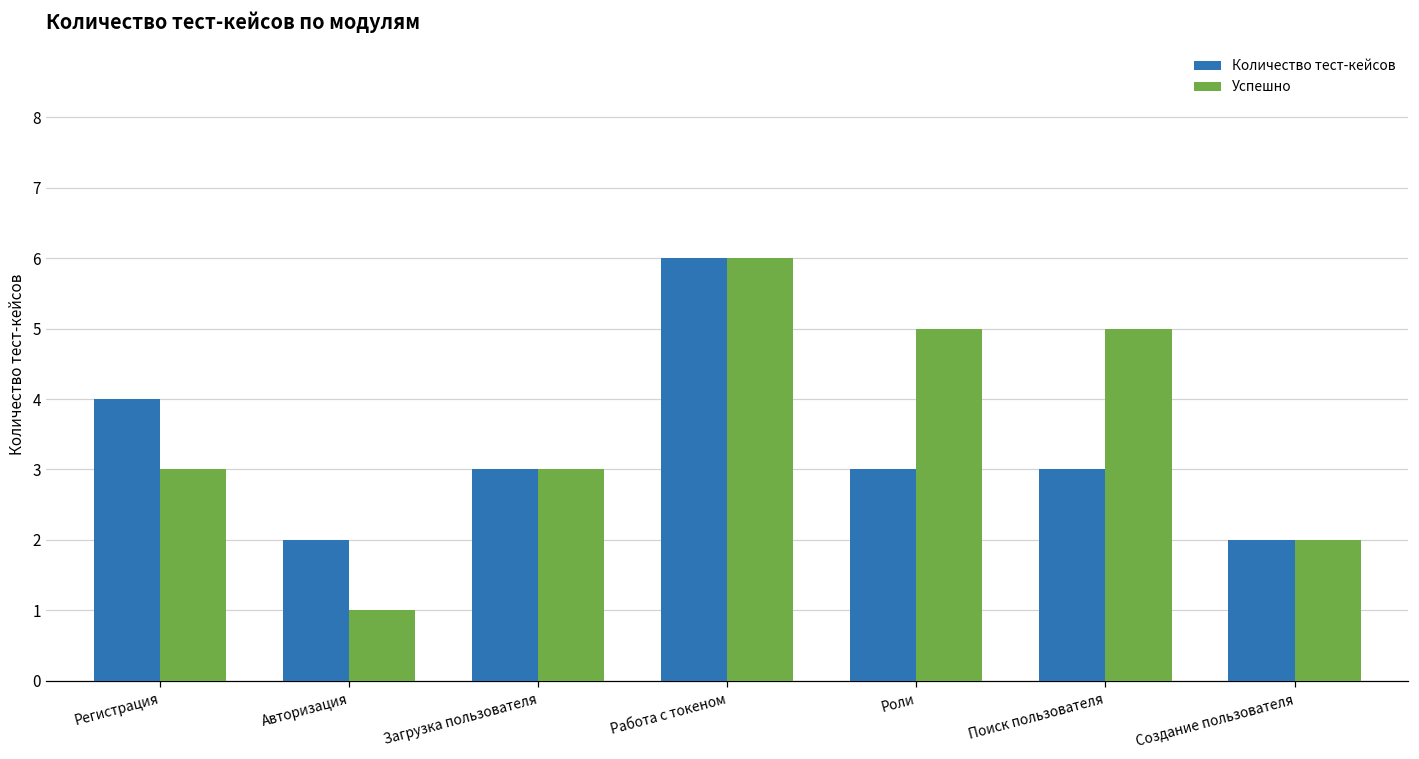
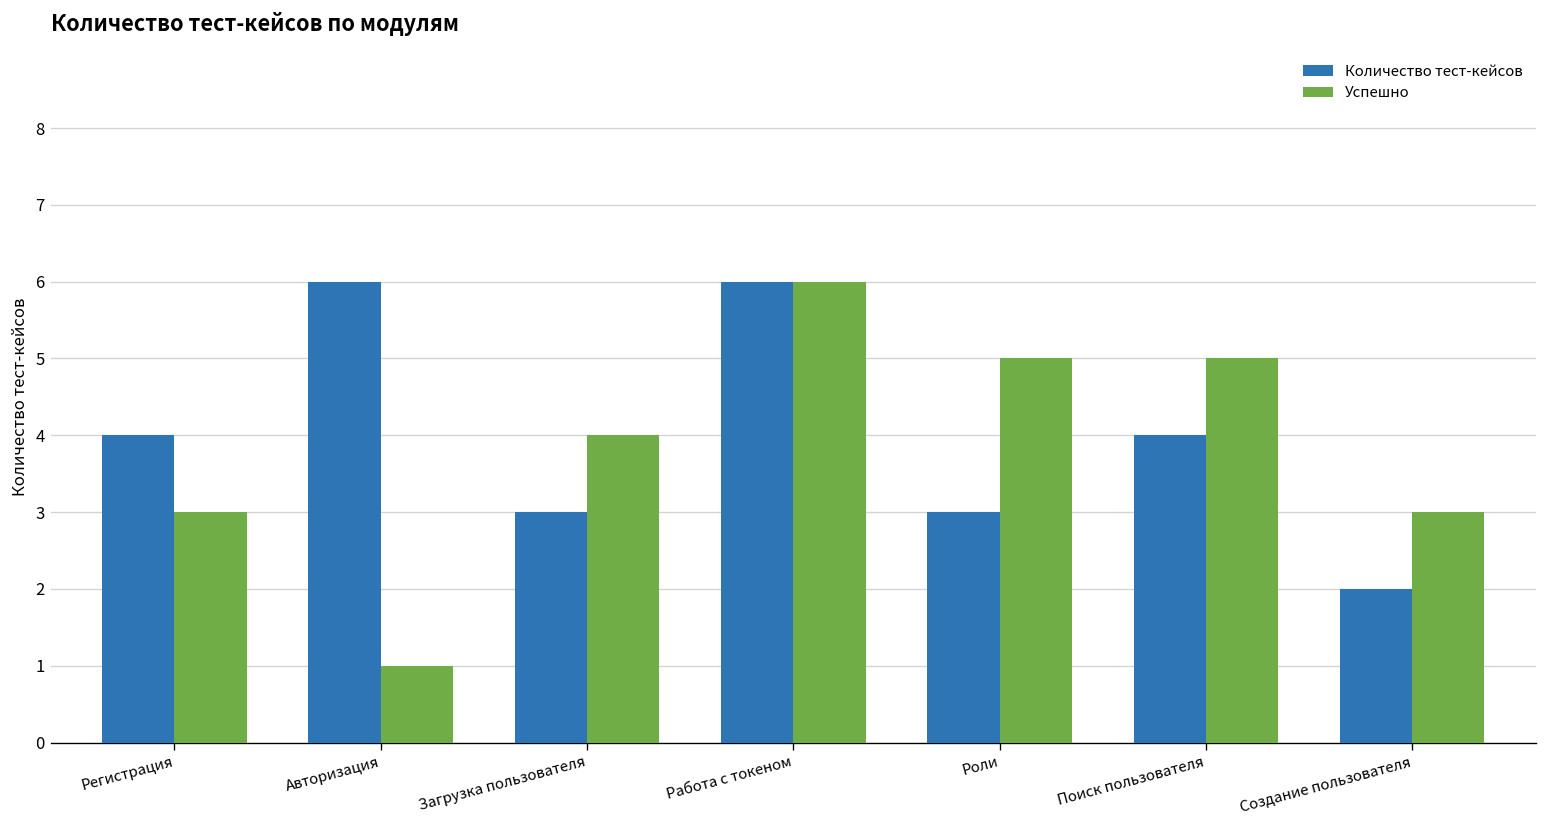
Количество тест-кейсов, Авторизация: 2 -> 6
Успешно, Загрузка пользователя: 3 -> 4
Количество тест-кейсов, Поиск пользователя: 3 -> 4
Успешно, Создание пользователя: 2 -> 3
